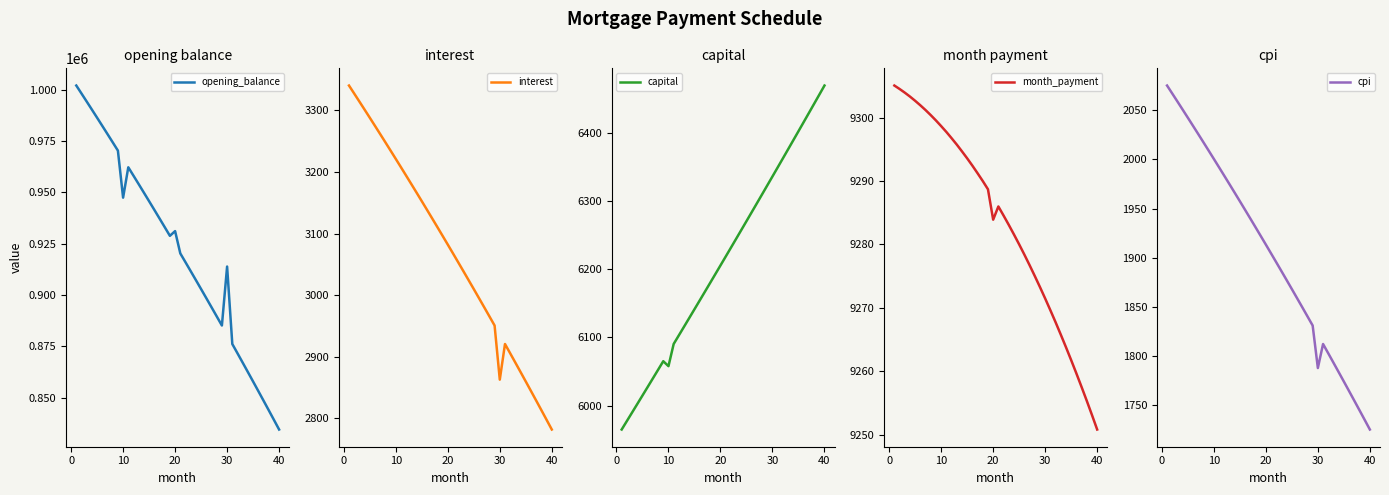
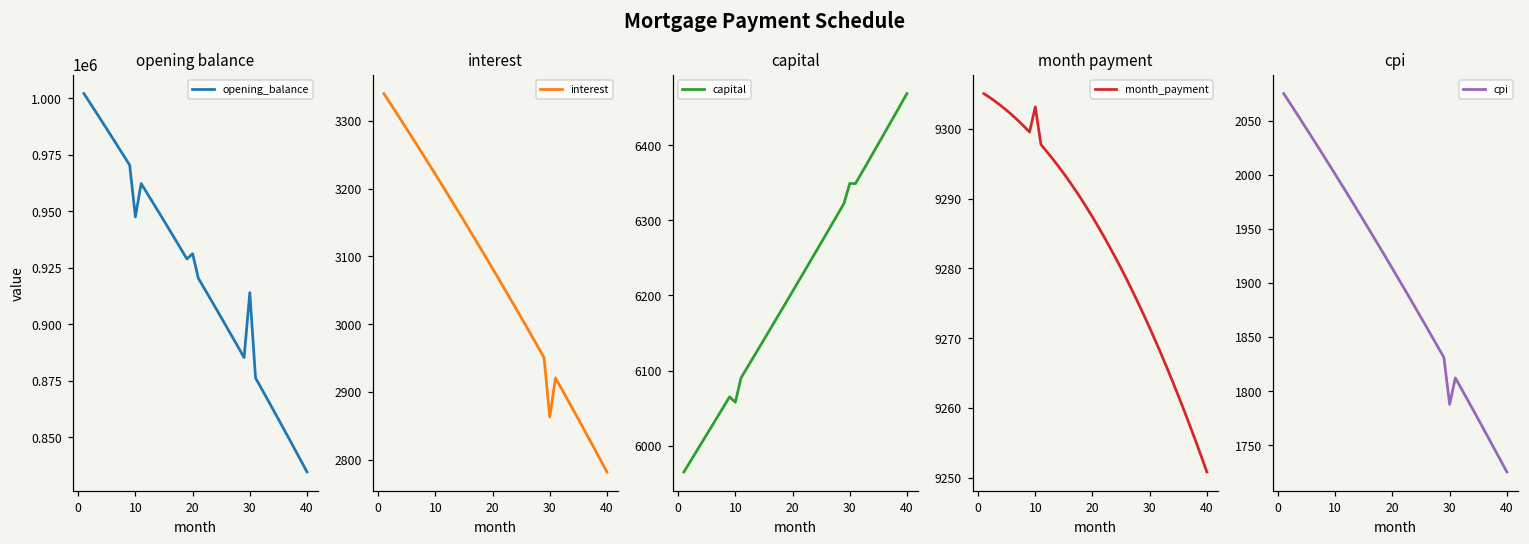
capital, 30: 6340 -> 6350
month payment, 10: 9299 -> 9303
month payment, 20: 9284 -> 9287
